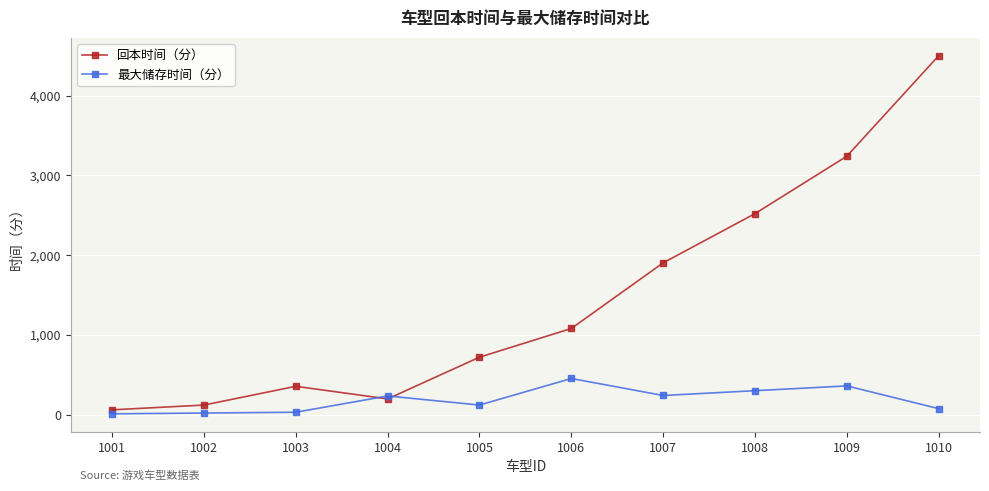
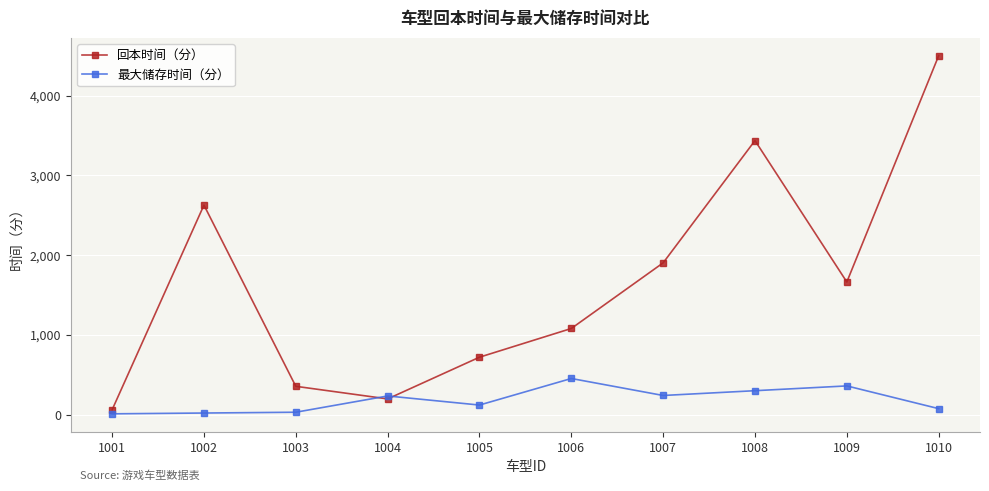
回本时间（分）, 1002: 100 -> 2,600
回本时间（分）, 1008: 2,500 -> 3,400
回本时间（分）, 1009: 3,200 -> 1,700
